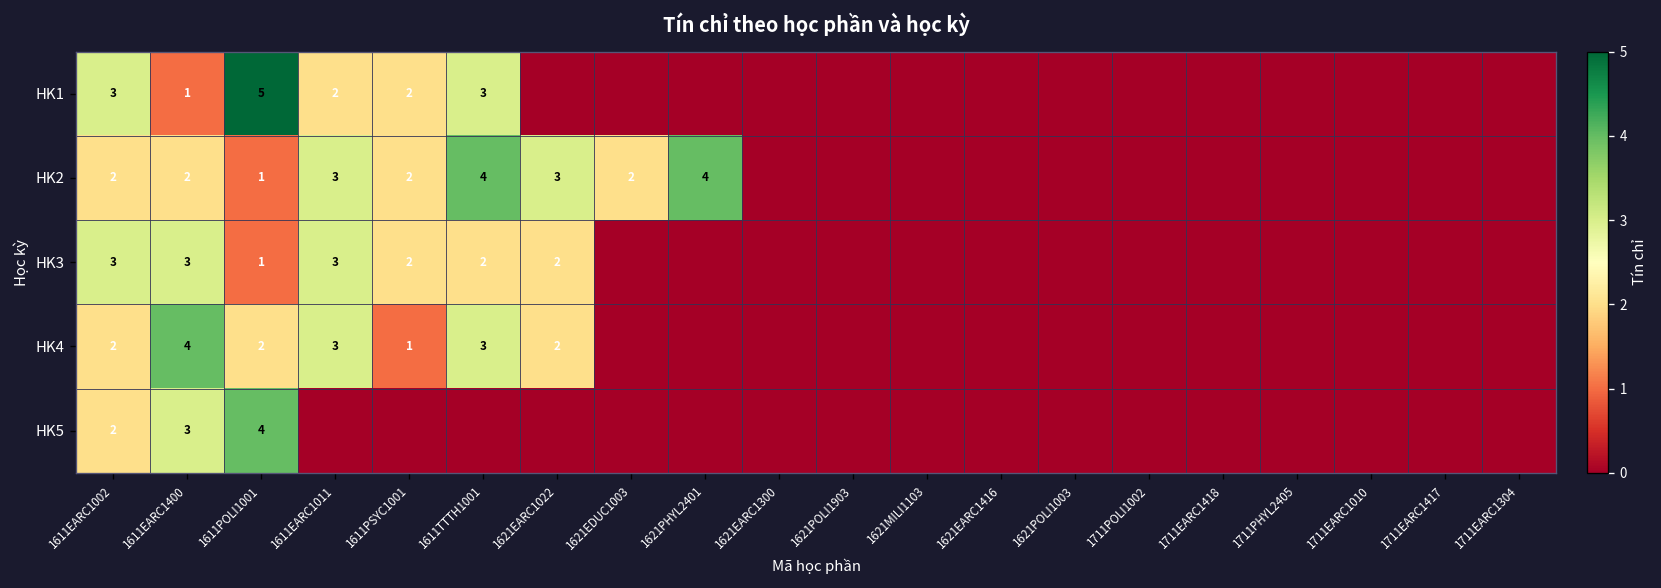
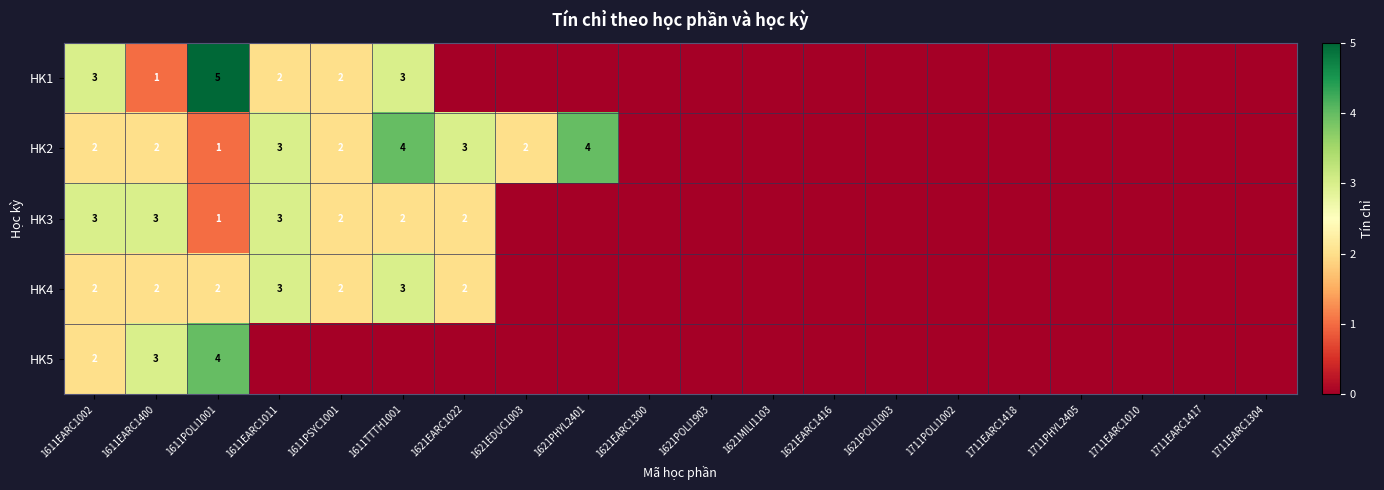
HK4, 1611EARC1400: 4 -> 2
HK4, 1611PSYC1001: 1 -> 2
